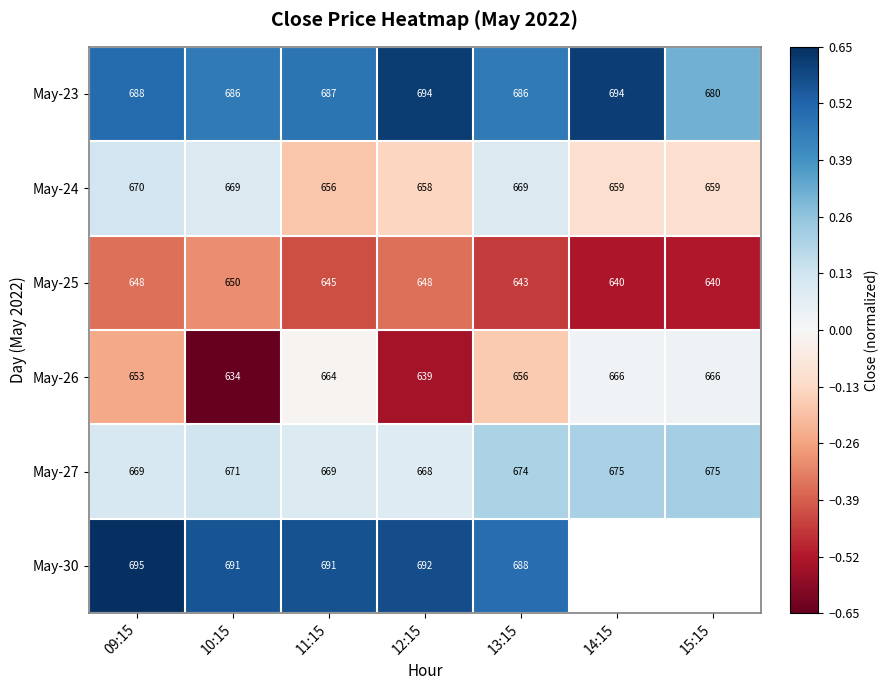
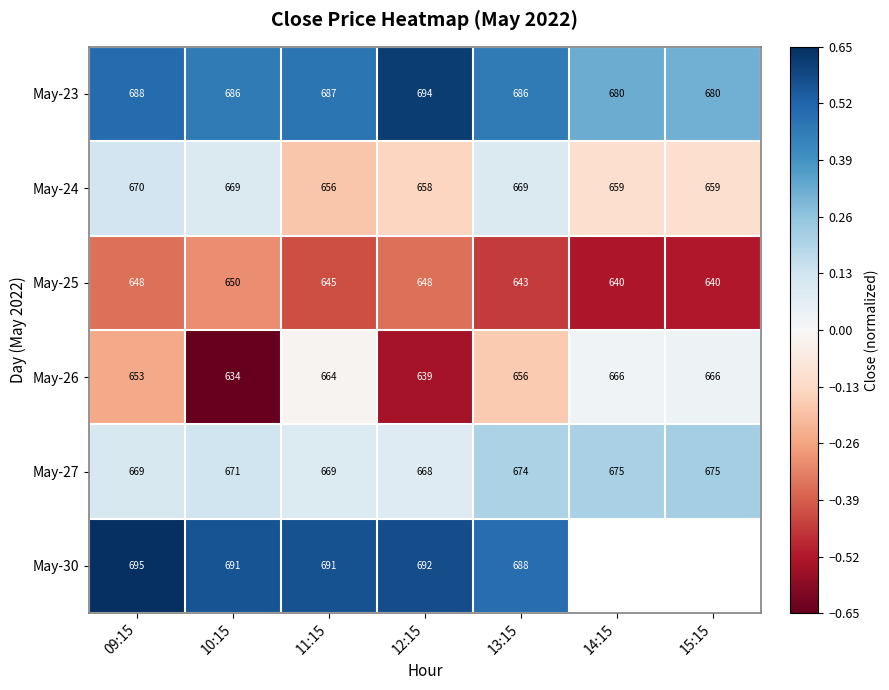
May-23, 14:15: 694 -> 680
